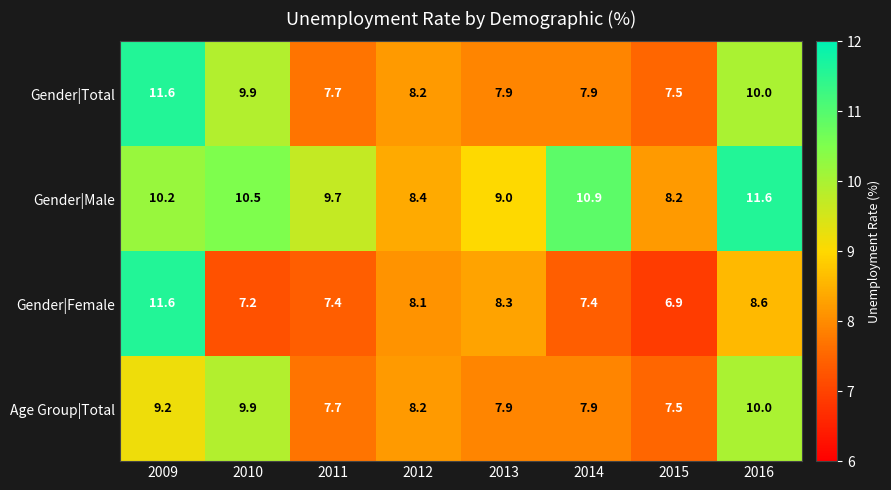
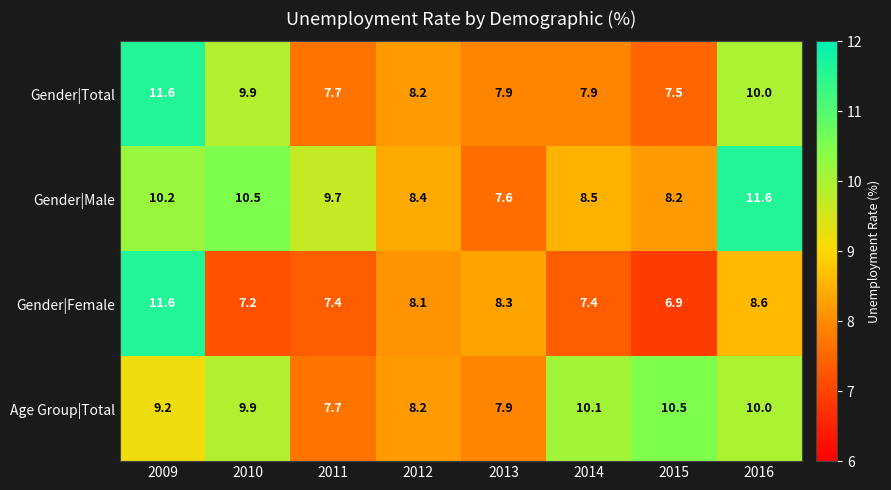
Gender|Male, 2013: 9.0 -> 7.6
Gender|Male, 2014: 10.9 -> 8.5
Age Group|Total, 2014: 7.9 -> 10.1
Age Group|Total, 2015: 7.5 -> 10.5
